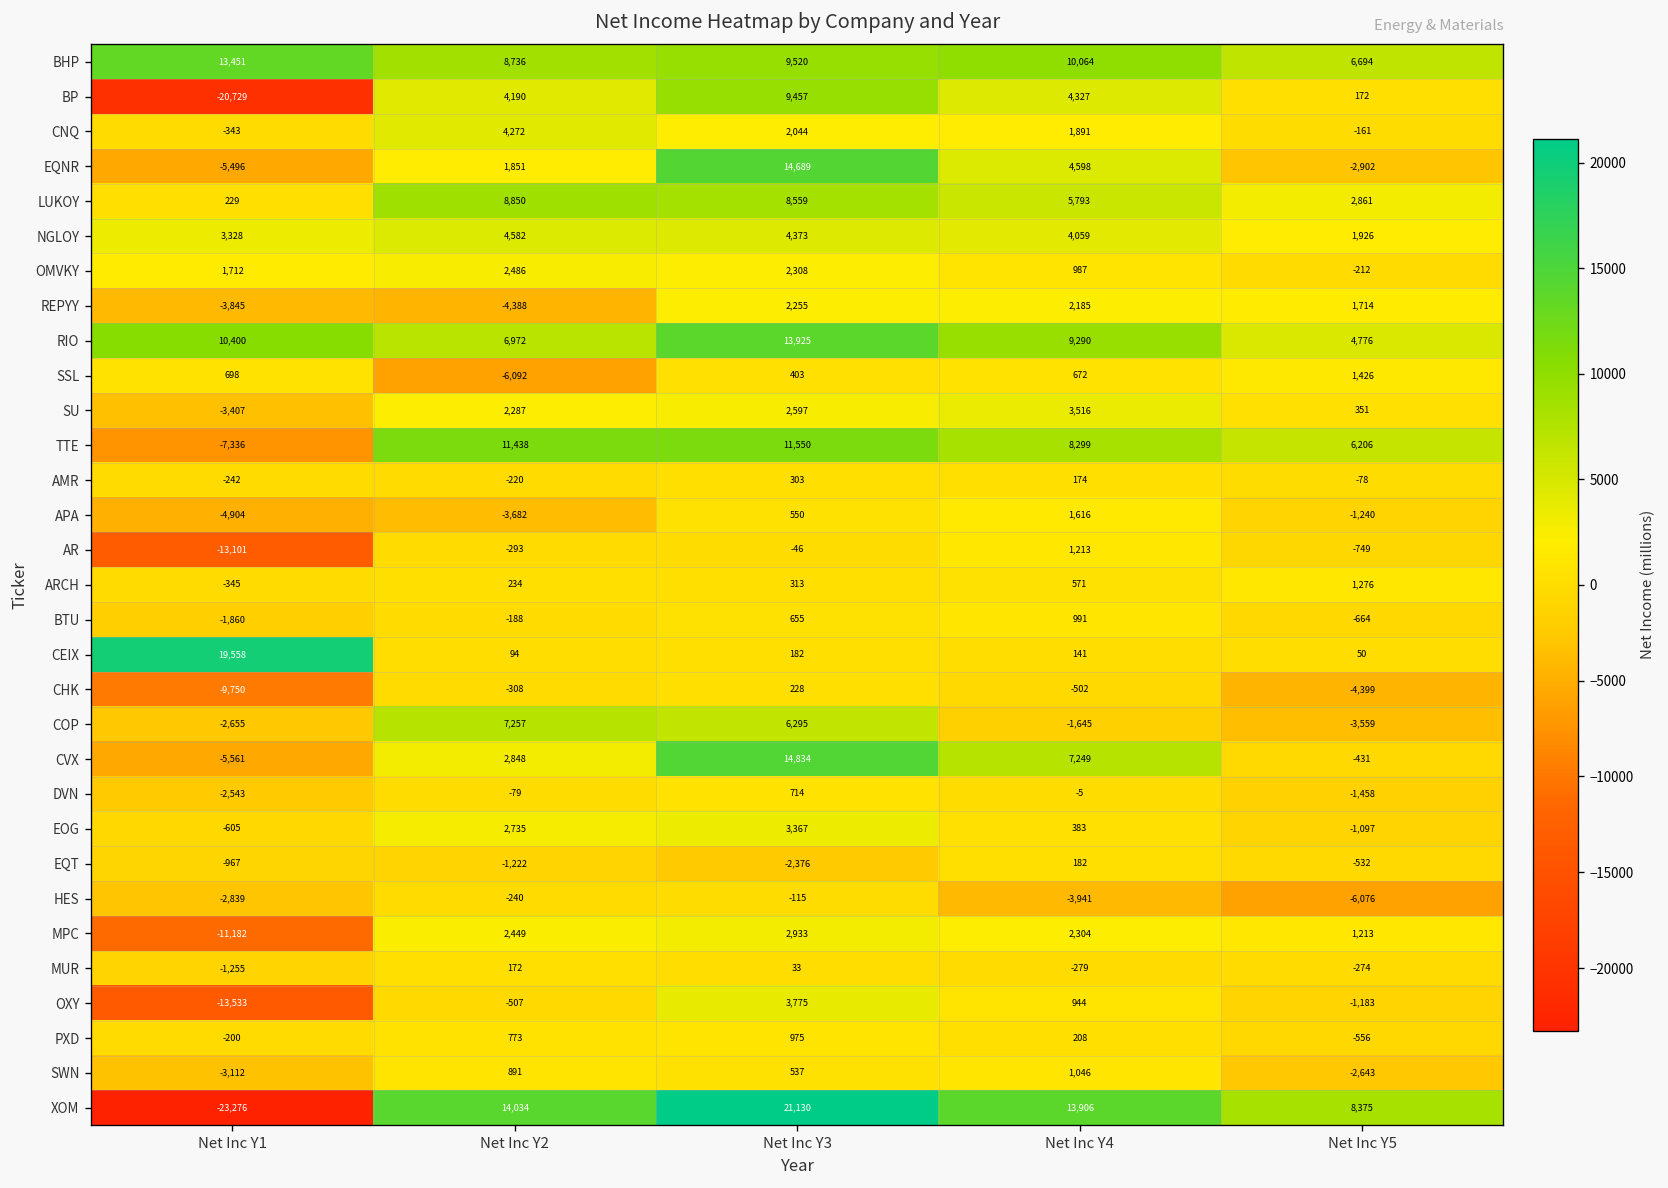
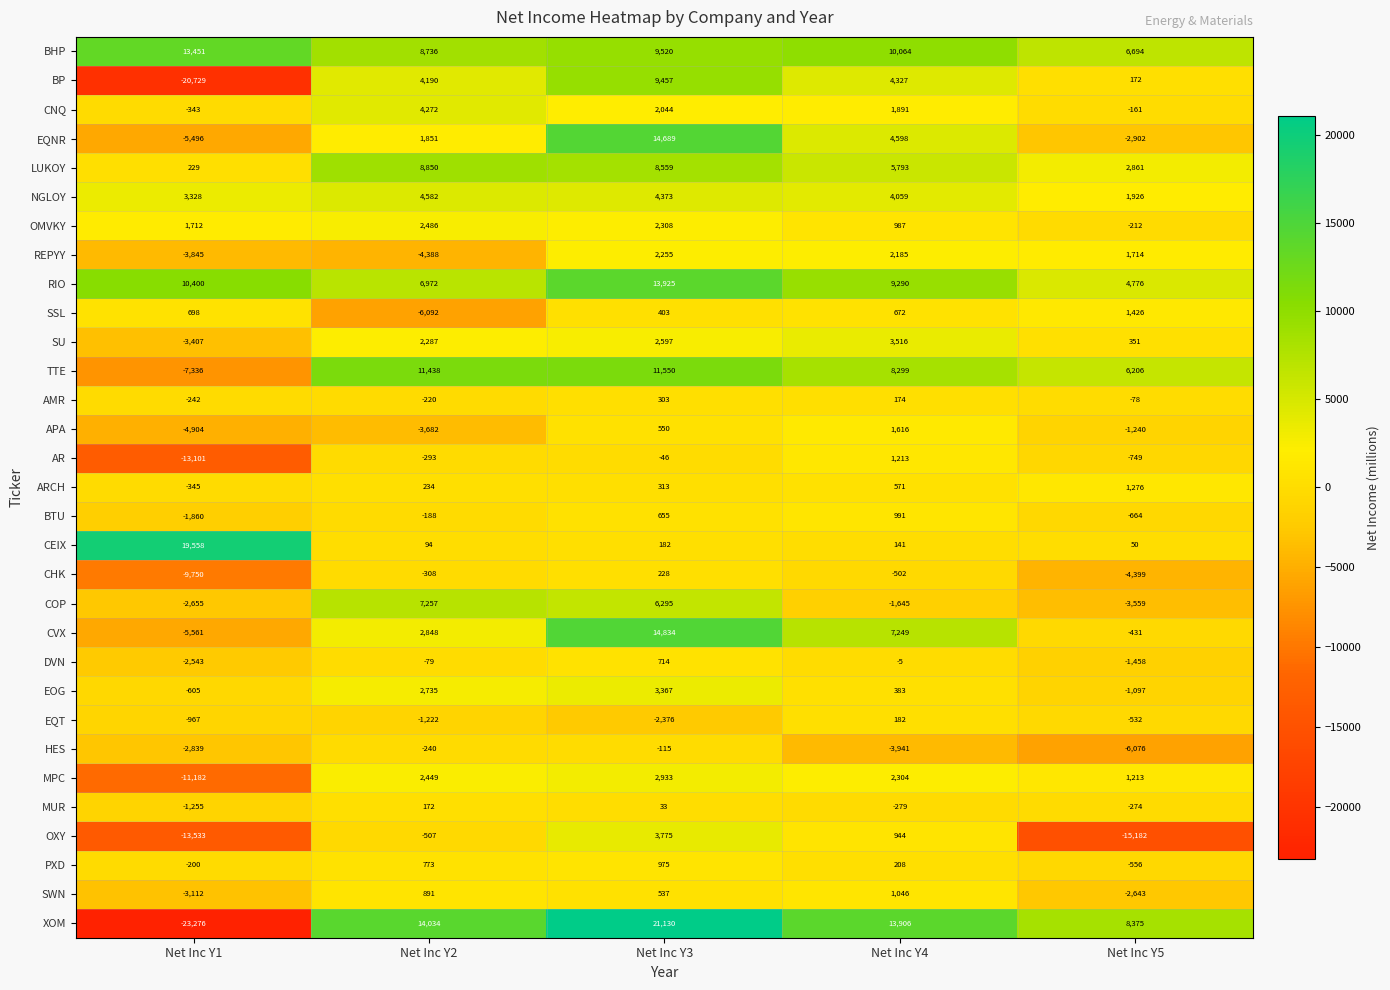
OXY, Net Inc Y5: -1,183 -> -15,182
